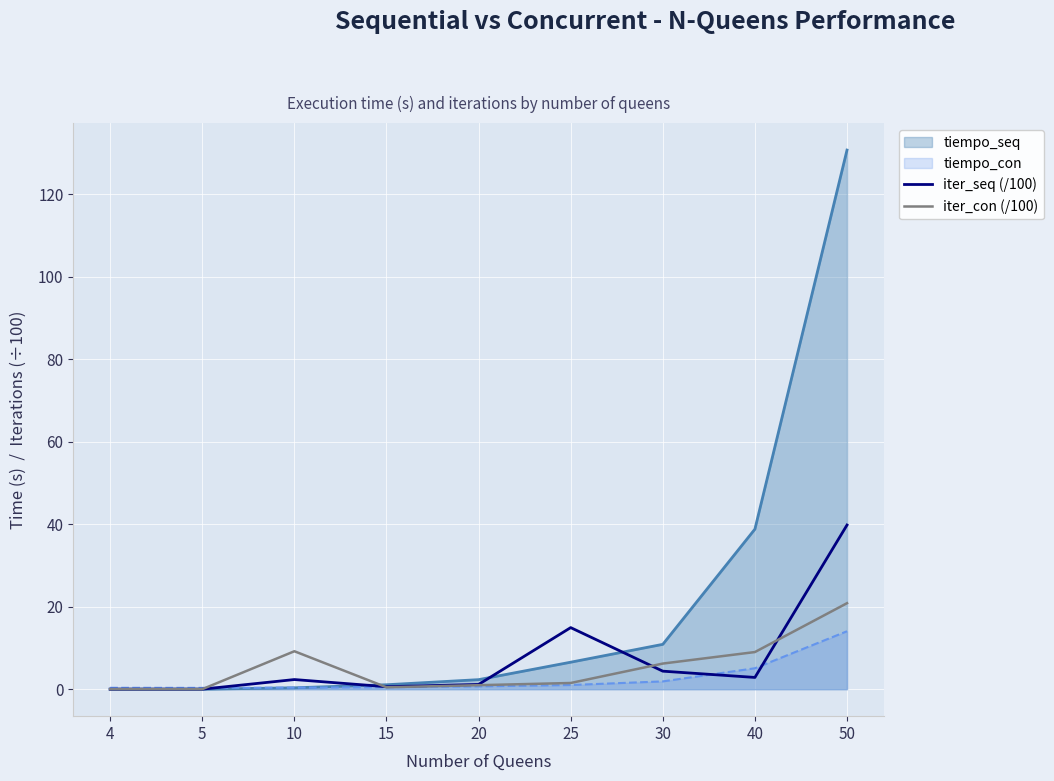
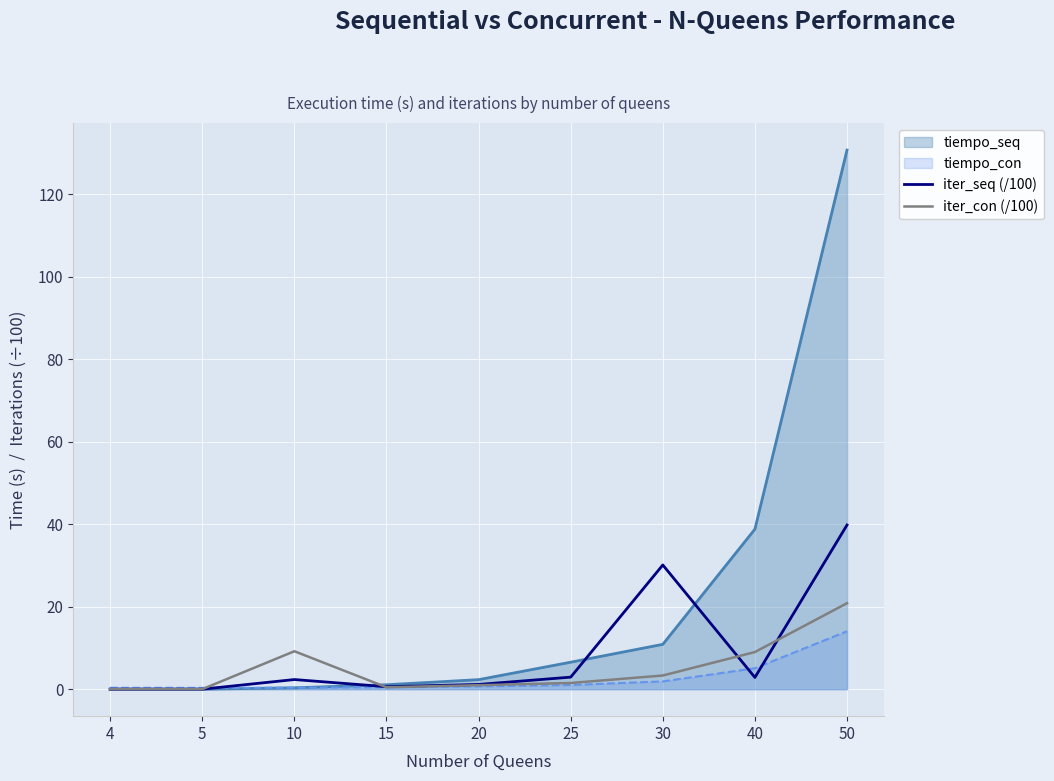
iter_seq (/100), 25: 15 -> 3
iter_seq (/100), 30: 4 -> 30
iter_con (/100), 30: 6 -> 3
